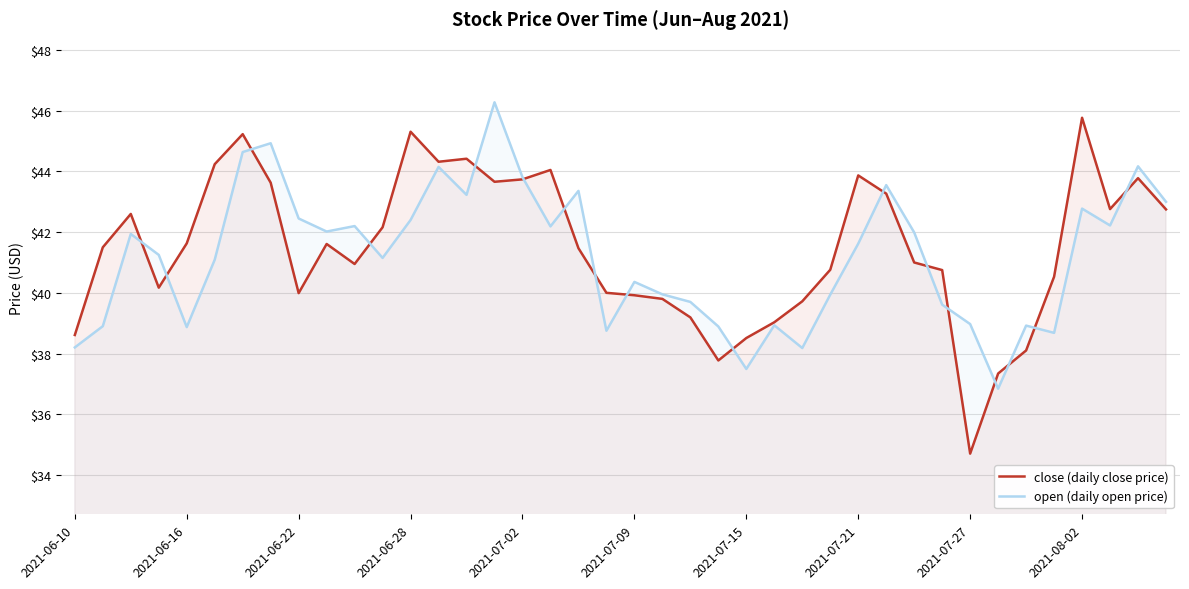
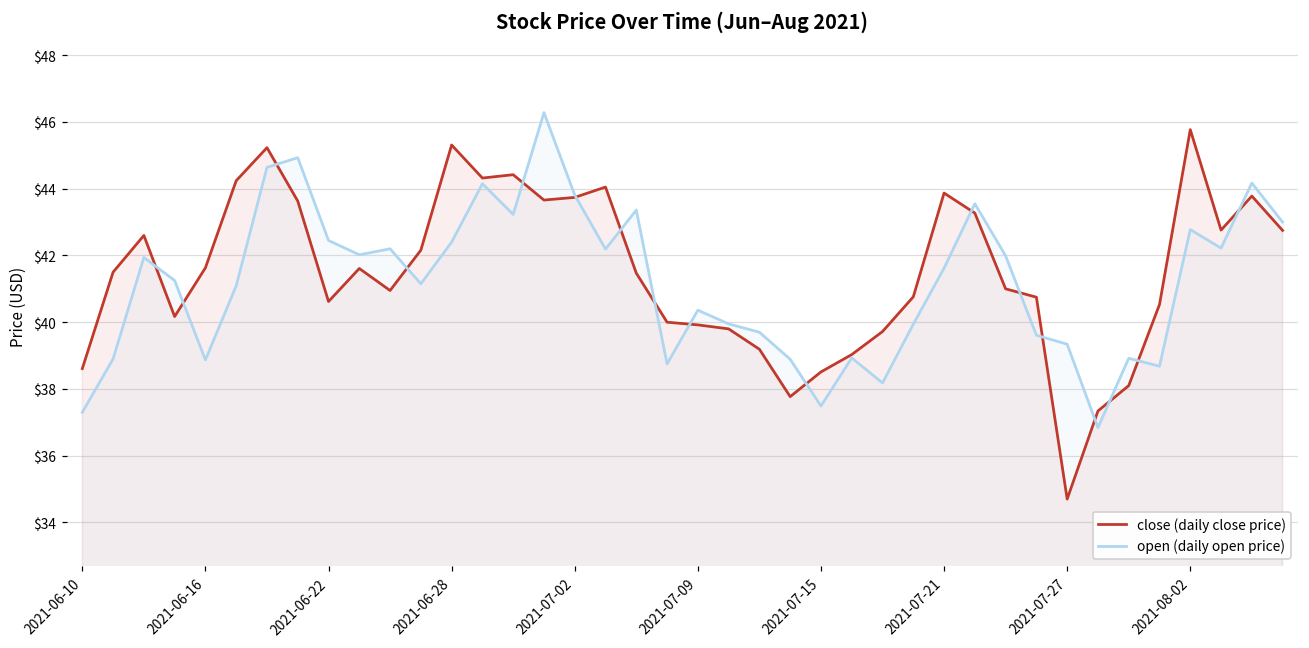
open (daily open price), 2021-06-10: $38.2 -> $37.3
close (daily close price), 2021-06-22: $40.0 -> $40.6
open (daily open price), 2021-07-27: $39.0 -> $39.3
